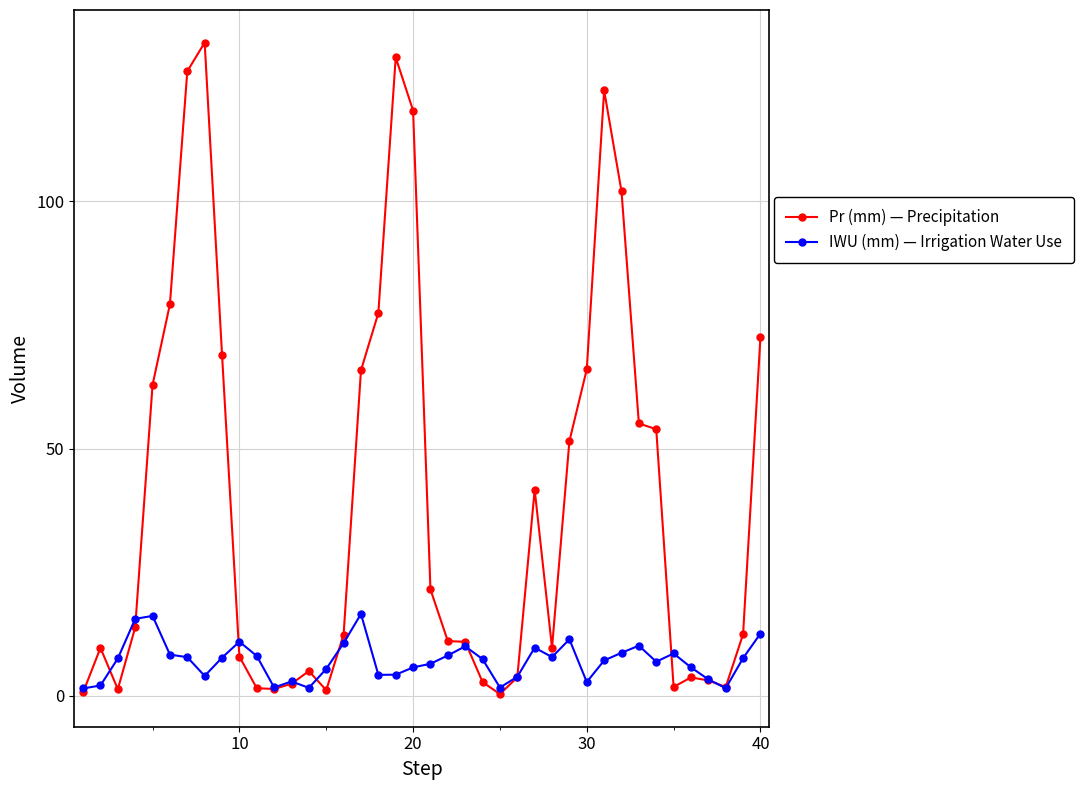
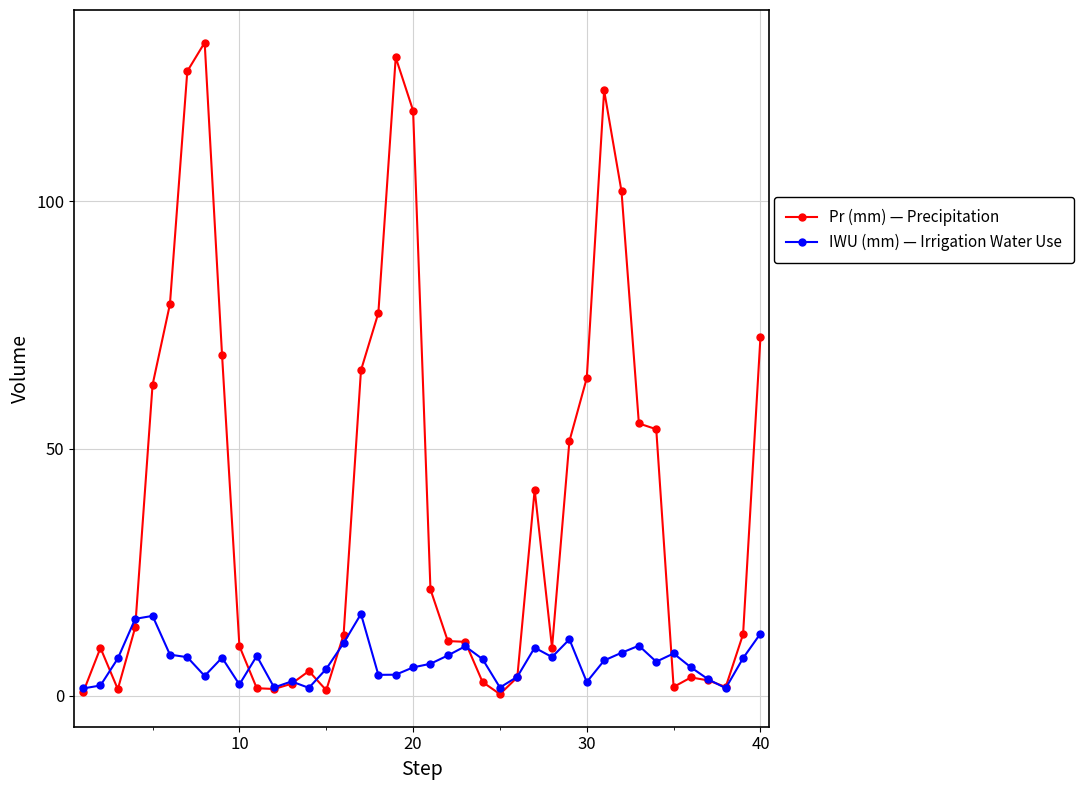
Pr (mm) — Precipitation, 10: 8 -> 10
IWU (mm) — Irrigation Water Use, 10: 11 -> 2
Pr (mm) — Precipitation, 30: 66 -> 64
